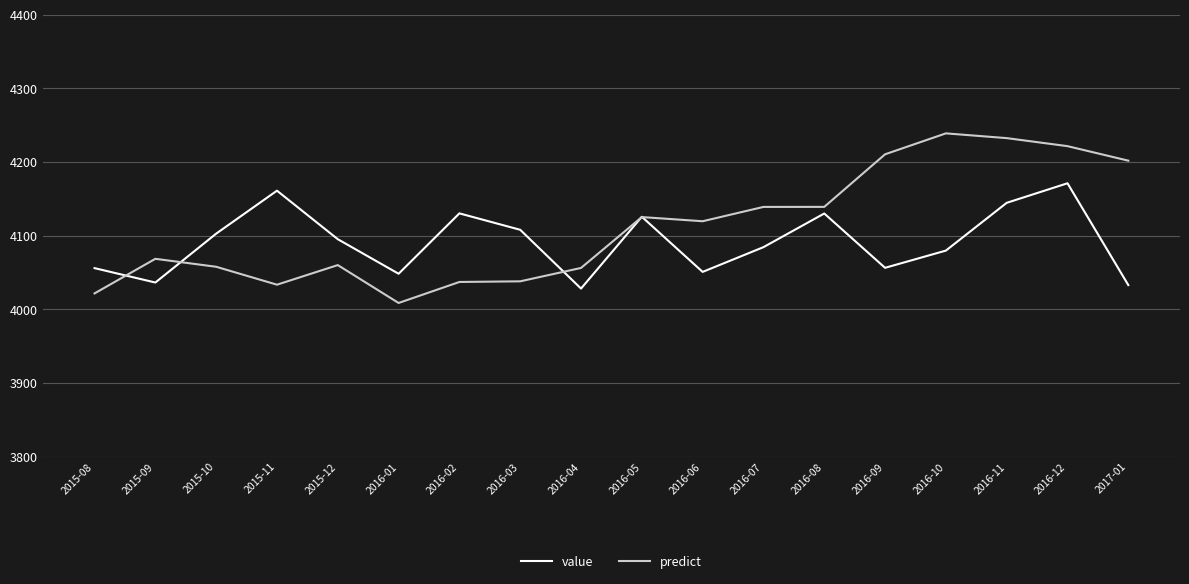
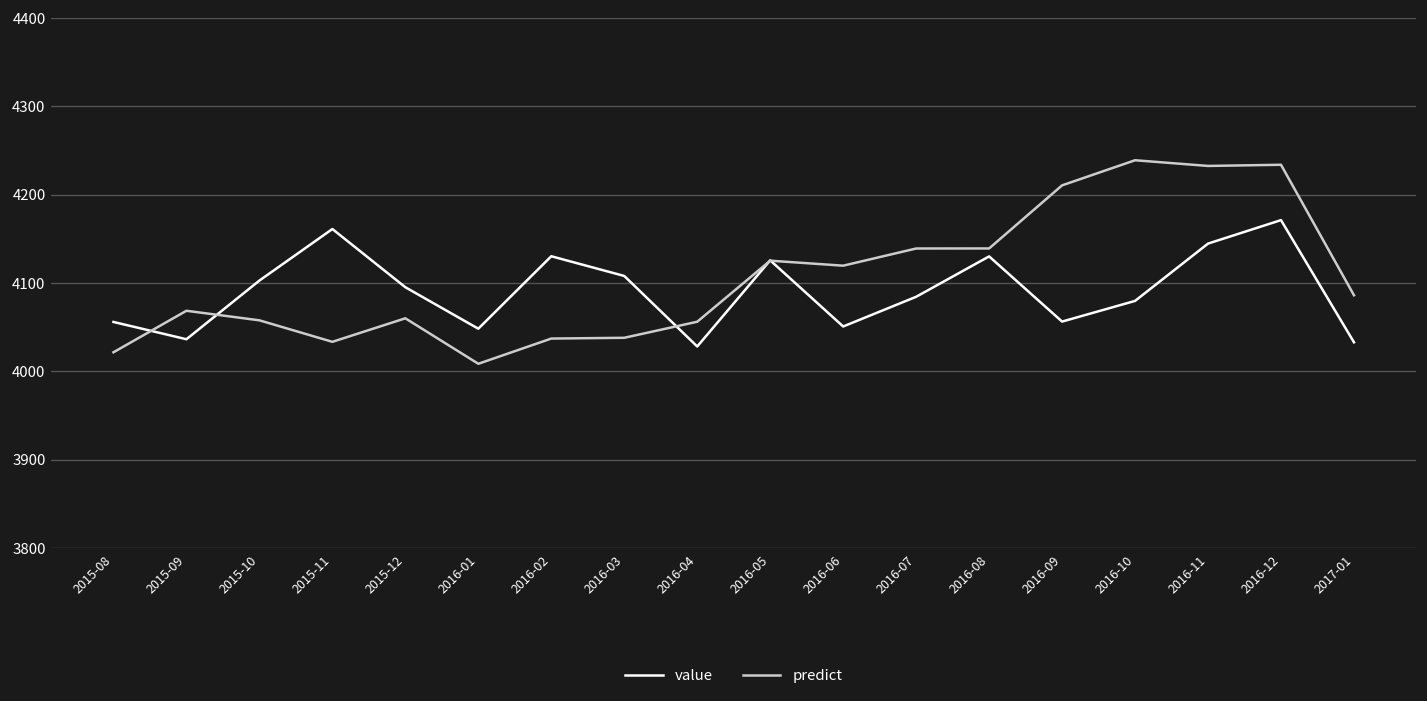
predict, 2016-12: 4220 -> 4230
predict, 2017-01: 4200 -> 4090
